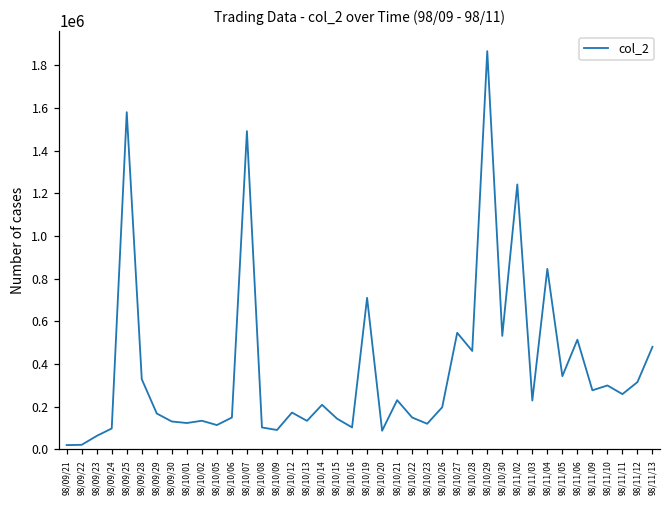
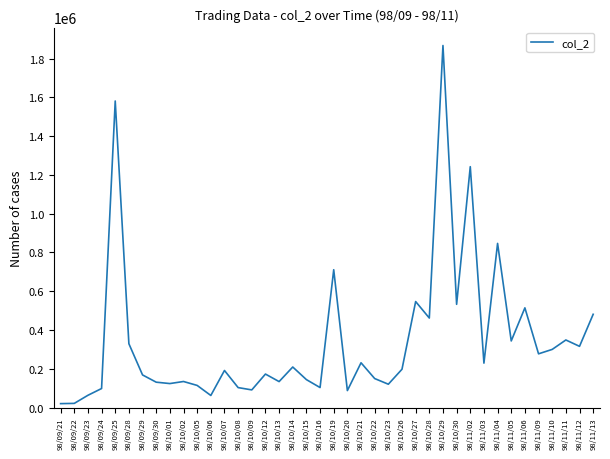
98/10/06: 150000 -> 60000
98/10/07: 1490000 -> 190000
98/11/11: 260000 -> 350000
